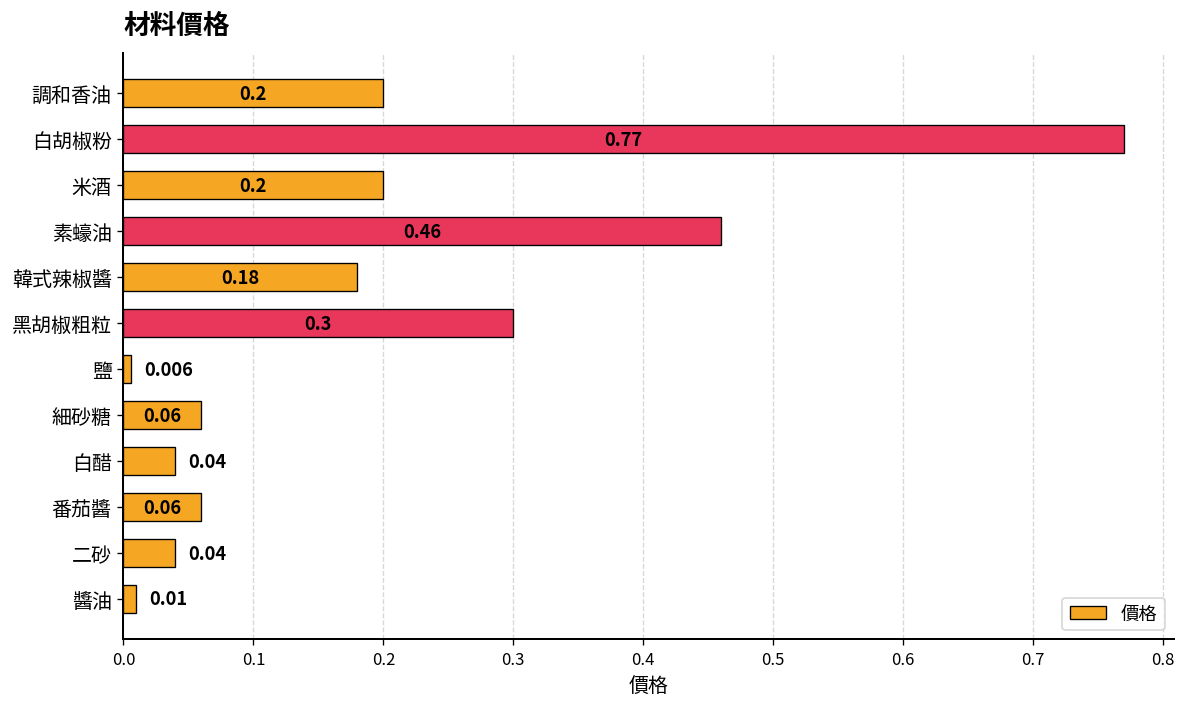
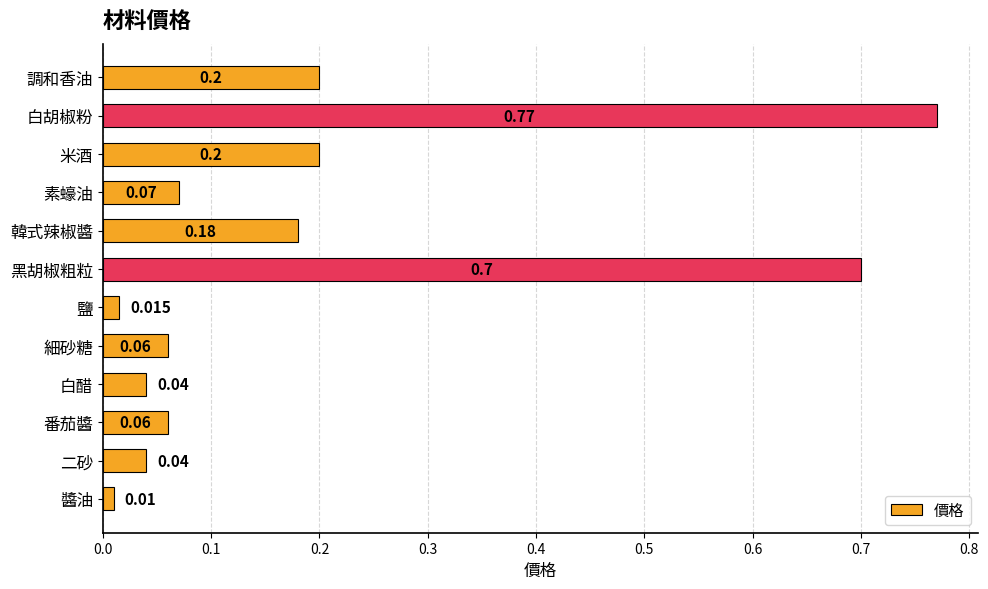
素蠔油: 0.46 -> 0.07
黑胡椒粗粒: 0.3 -> 0.7
鹽: 0.006 -> 0.015
